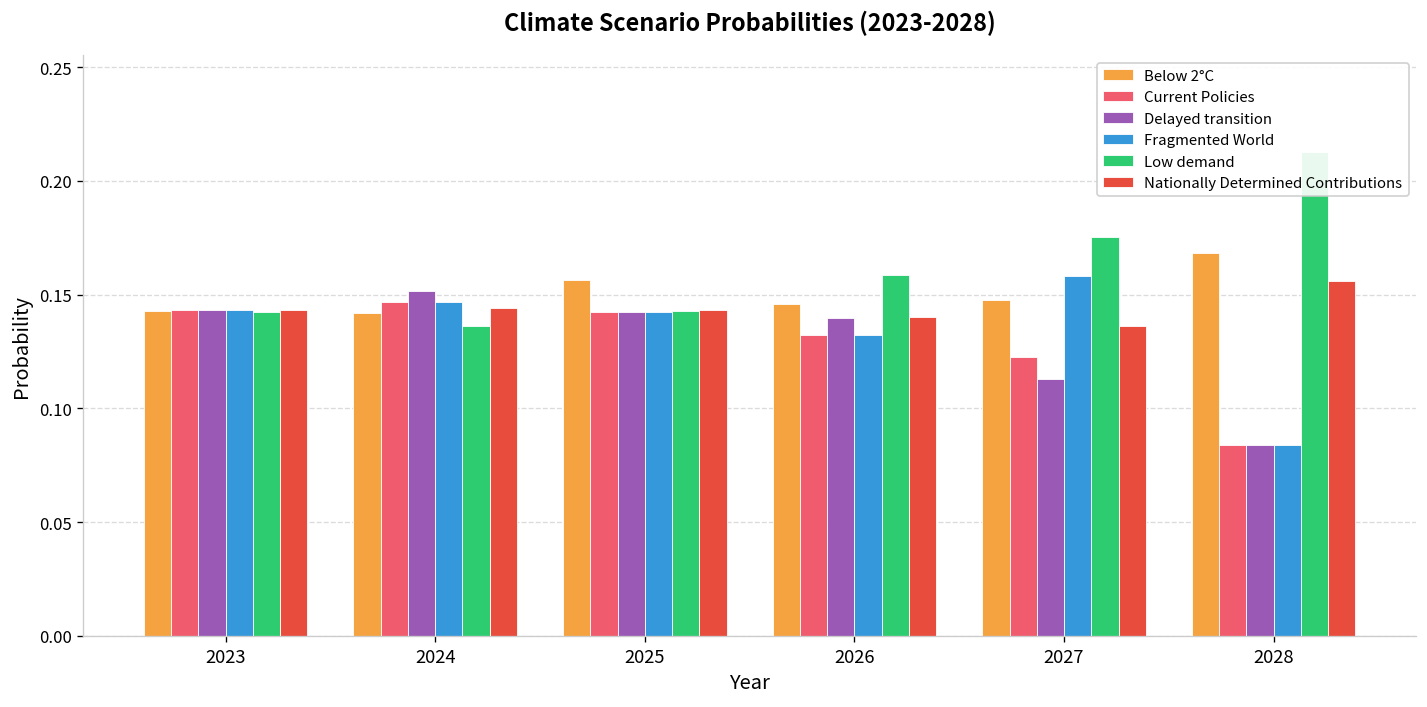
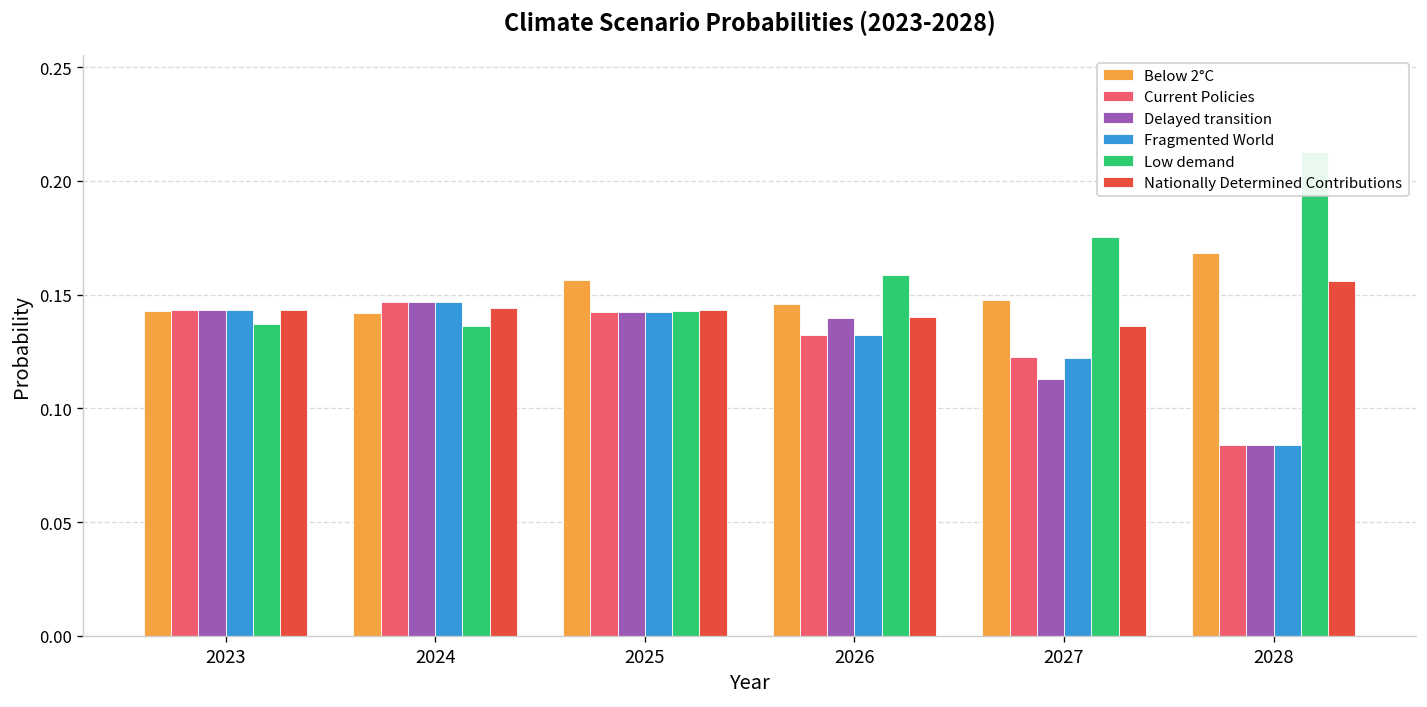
Low demand, 2023: 0.142 -> 0.137
Delayed transition, 2024: 0.152 -> 0.147
Fragmented World, 2027: 0.158 -> 0.122
